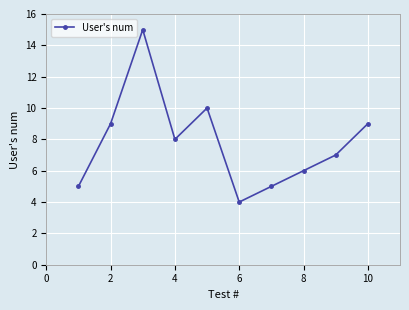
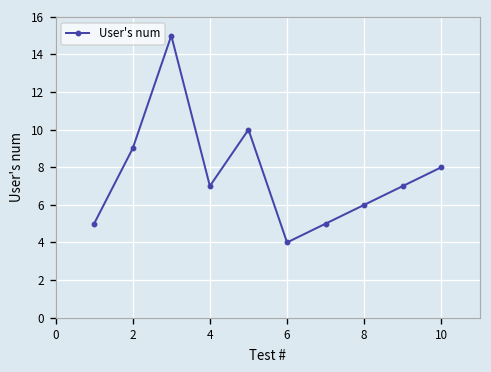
4: 8 -> 7
10: 9 -> 8
